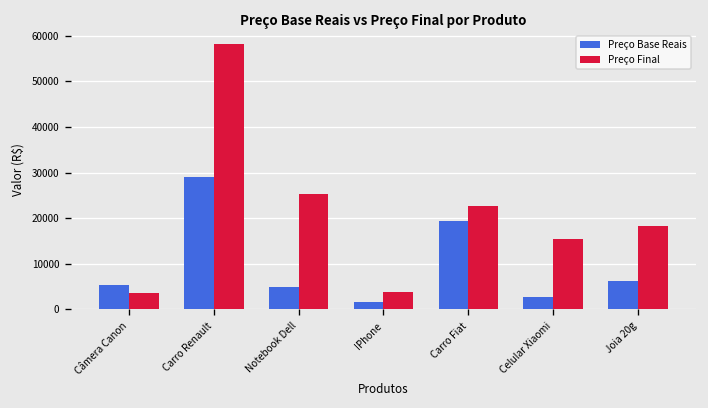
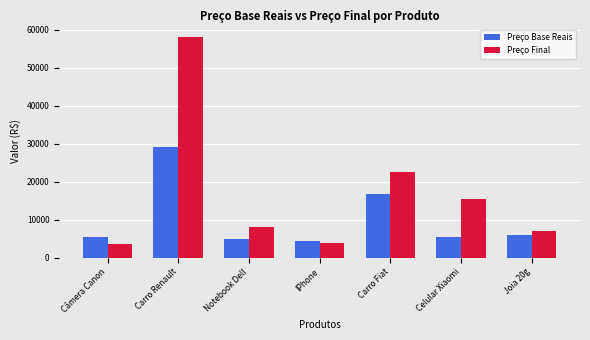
Preço Final, Notebook Dell: 25000 -> 8000
Preço Base Reais, IPhone: 2000 -> 4000
Preço Base Reais, Carro Fiat: 19000 -> 17000
Preço Base Reais, Celular Xiaomi: 3000 -> 5000
Preço Final, Joia 20g: 18000 -> 7000
